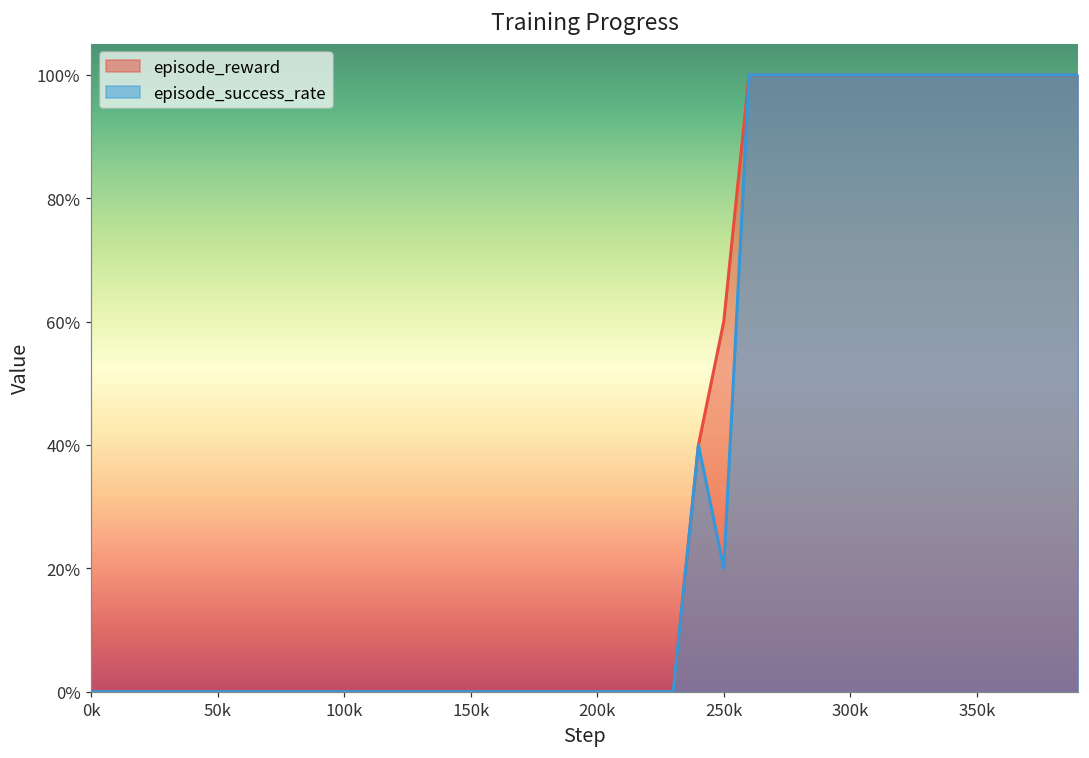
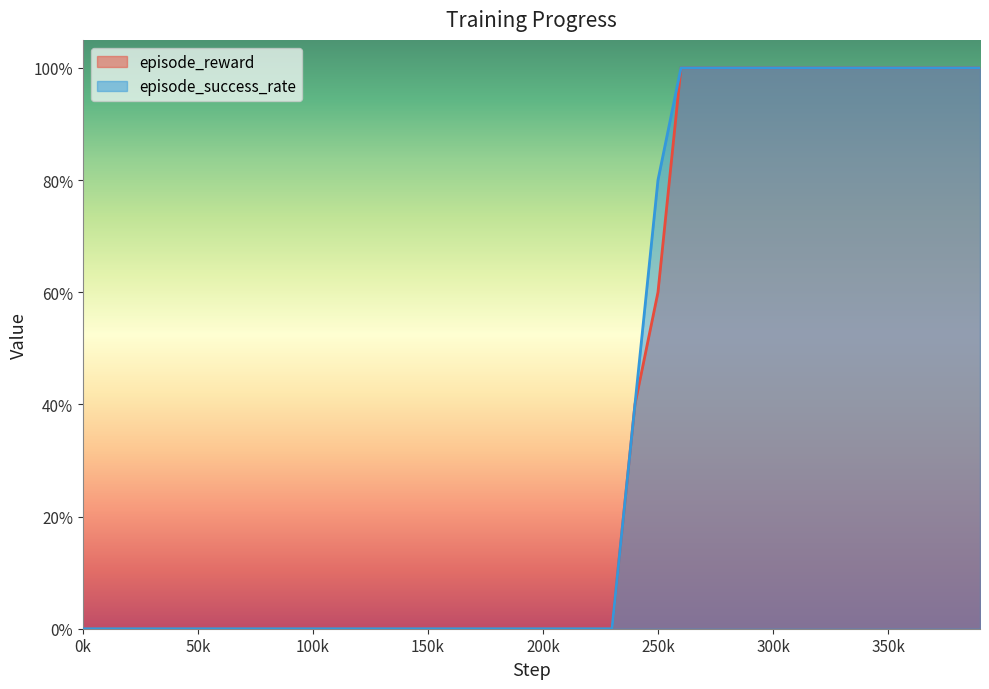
episode_success_rate, 250k: 20% -> 80%
